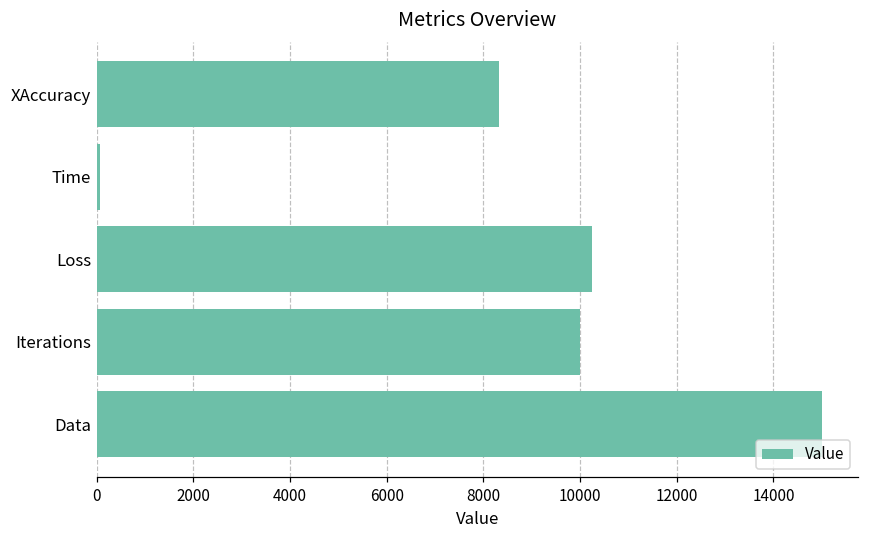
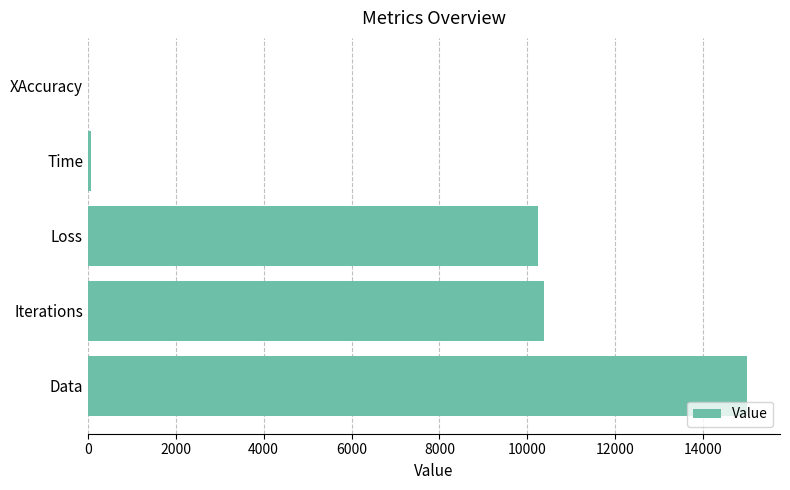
XAccuracy: 8300 -> 0
Iterations: 10000 -> 10400
